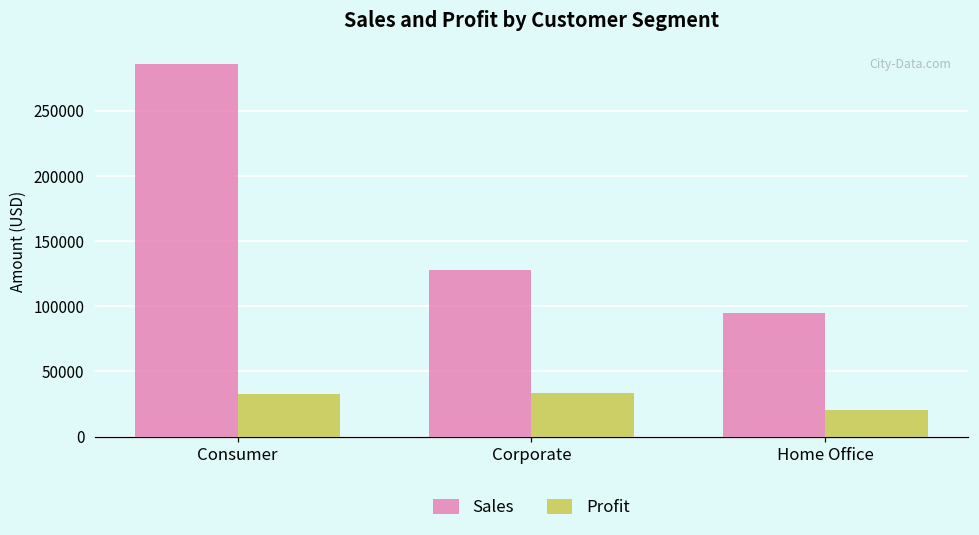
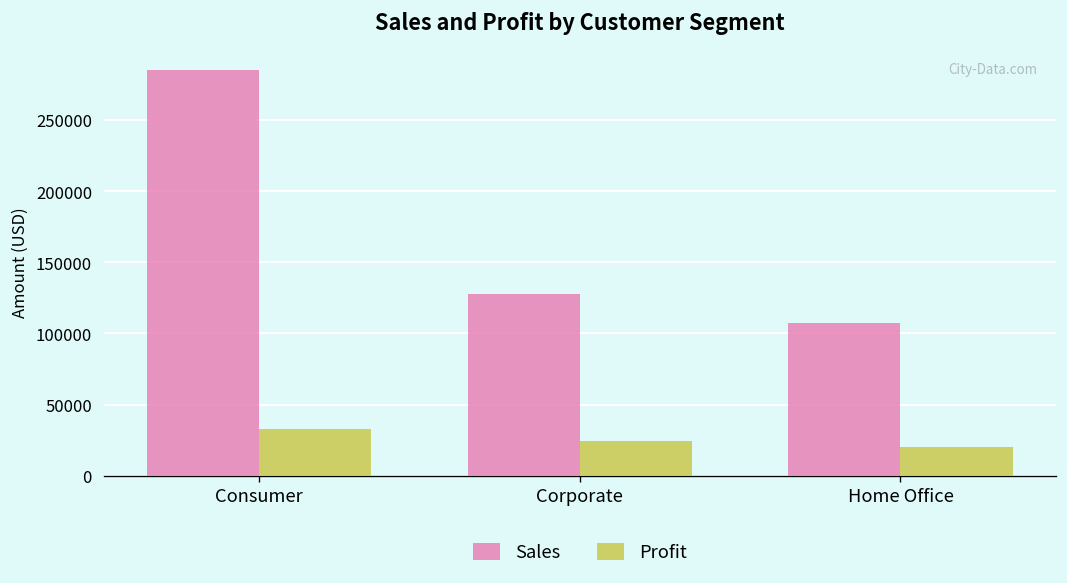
Profit, Corporate: 33000 -> 24000
Sales, Home Office: 95000 -> 107000
